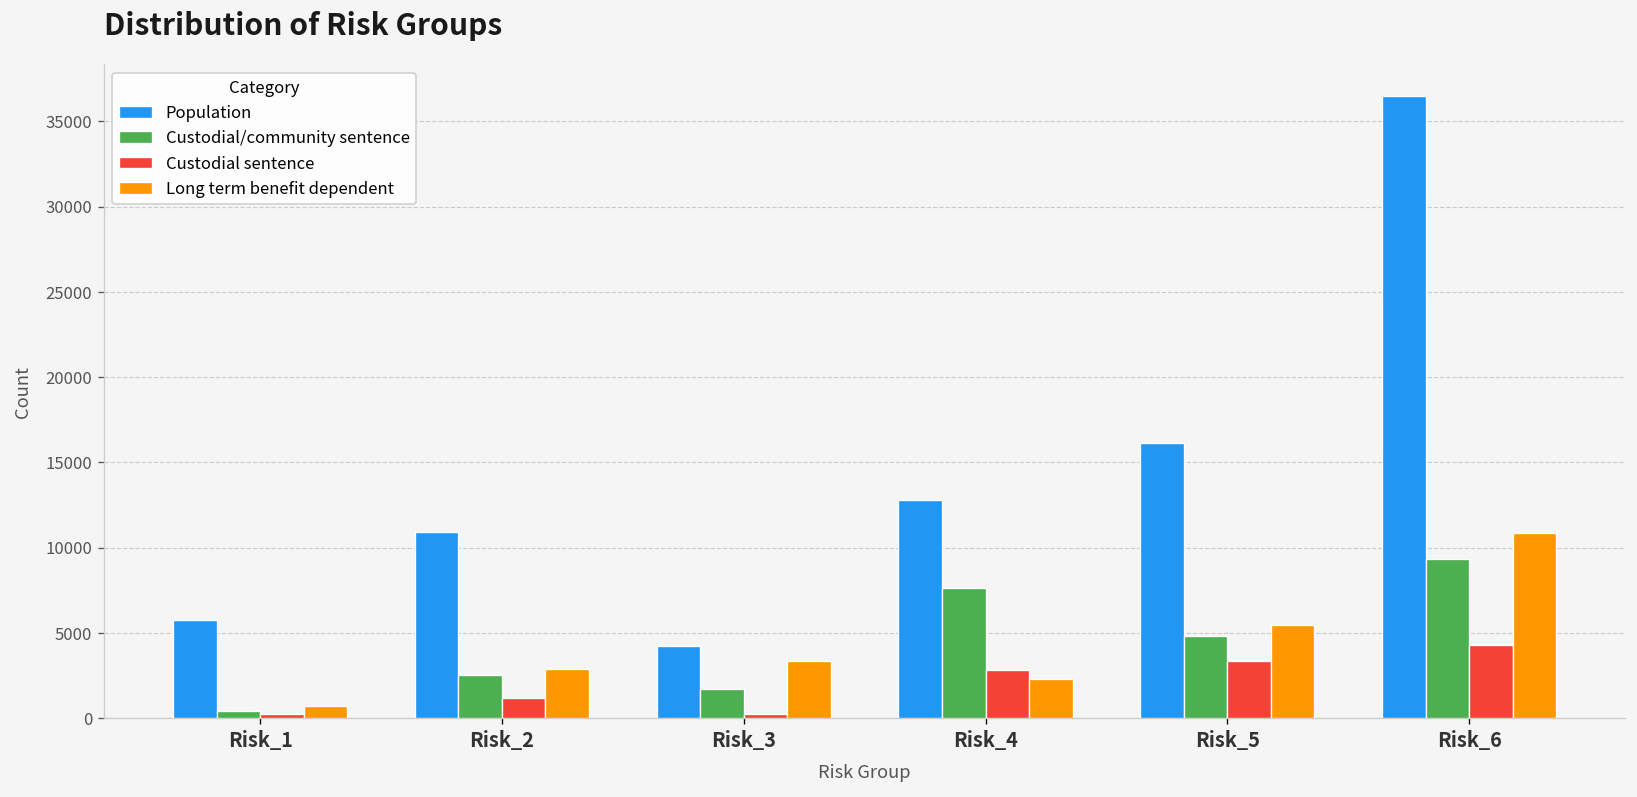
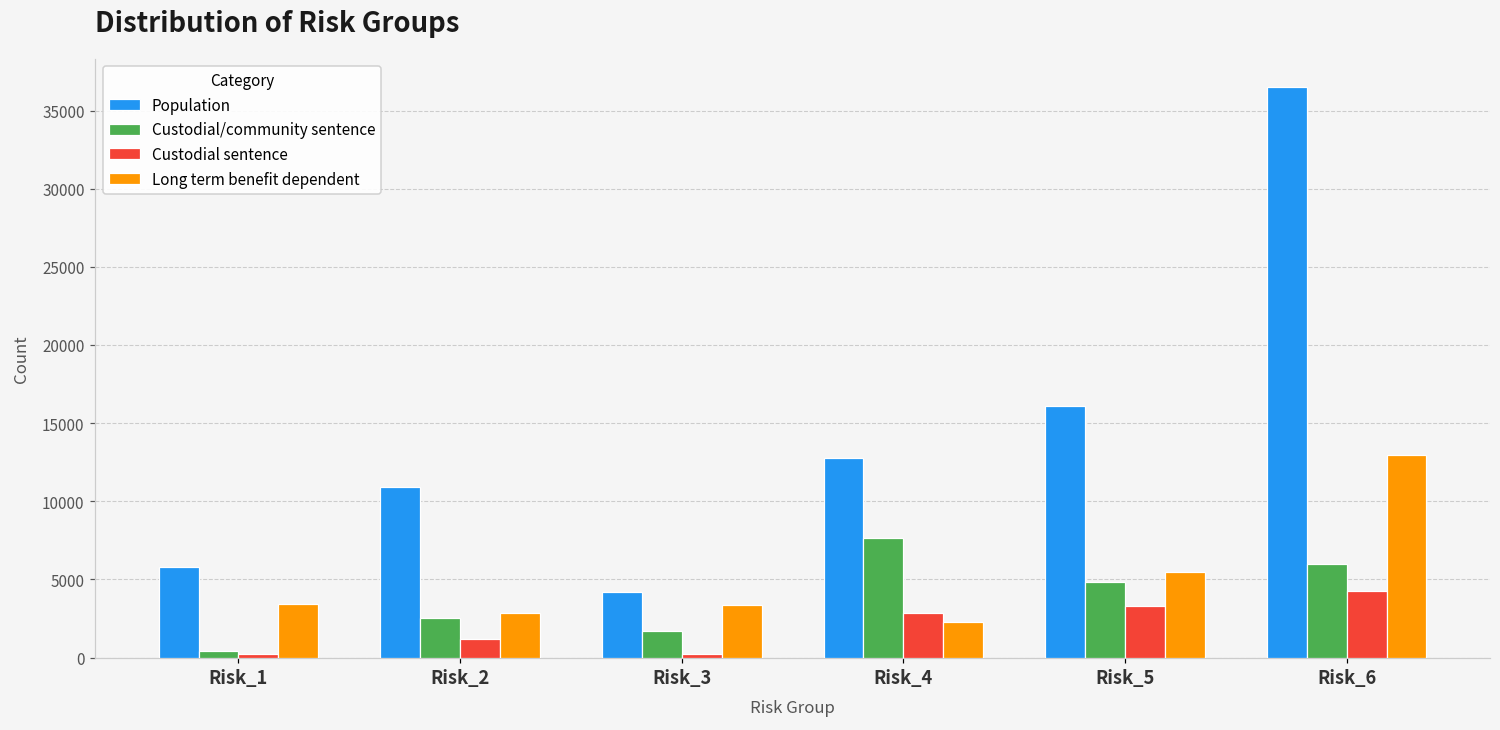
Long term benefit dependent, Risk_1: 700 -> 3400
Custodial/community sentence, Risk_6: 9300 -> 6000
Long term benefit dependent, Risk_6: 10900 -> 13000
